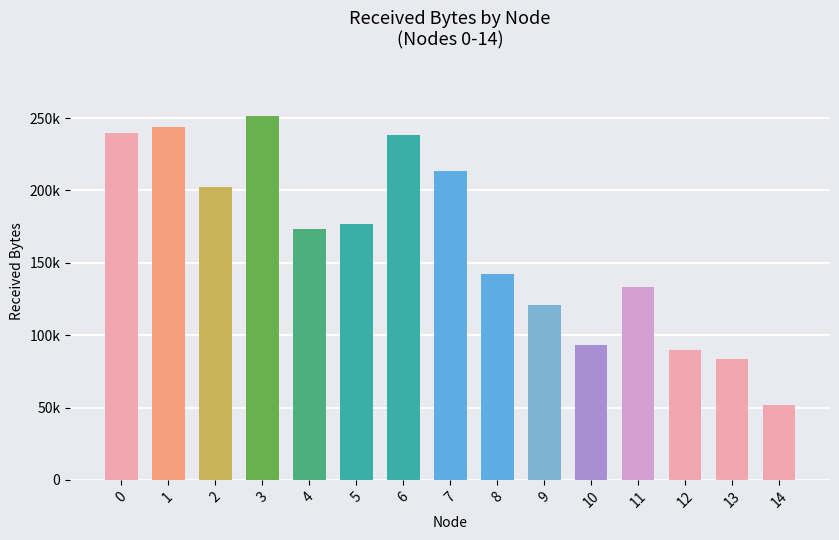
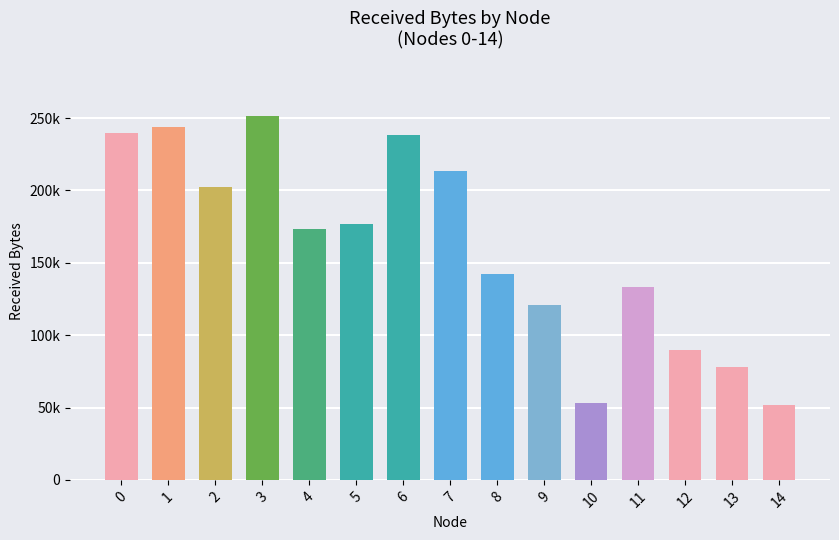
10: 93000 -> 53000
13: 84000 -> 78000
